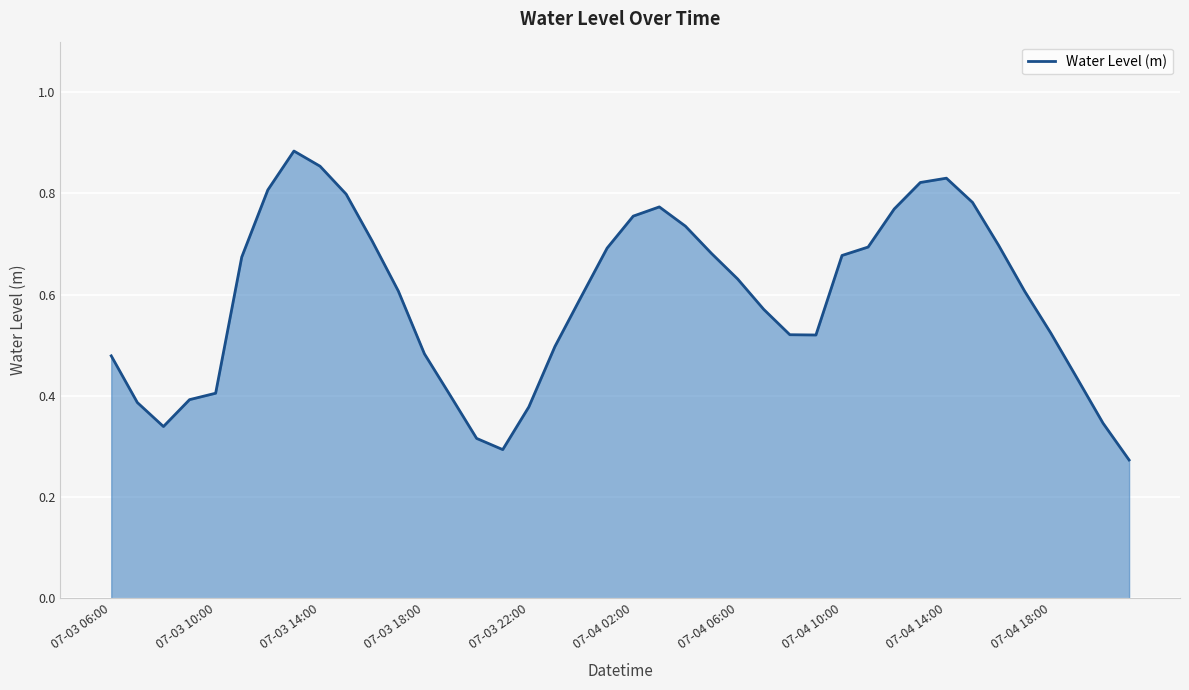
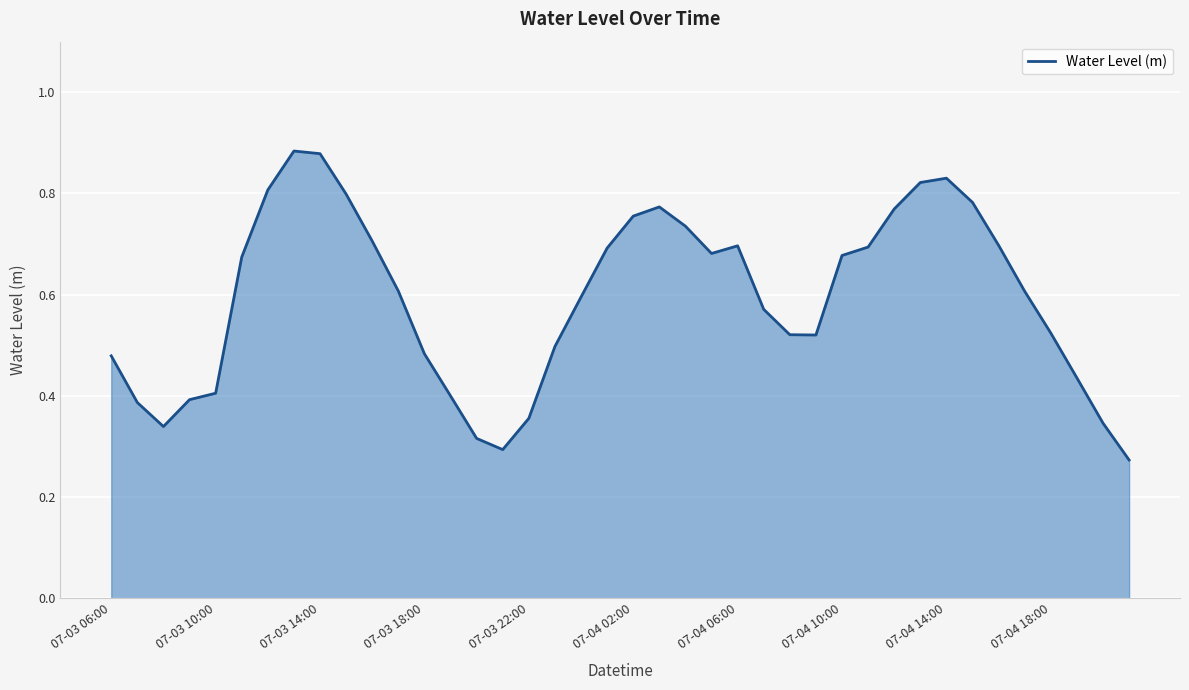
07-03 14:00: 0.85 -> 0.88
07-03 22:00: 0.38 -> 0.36
07-04 06:00: 0.63 -> 0.70
